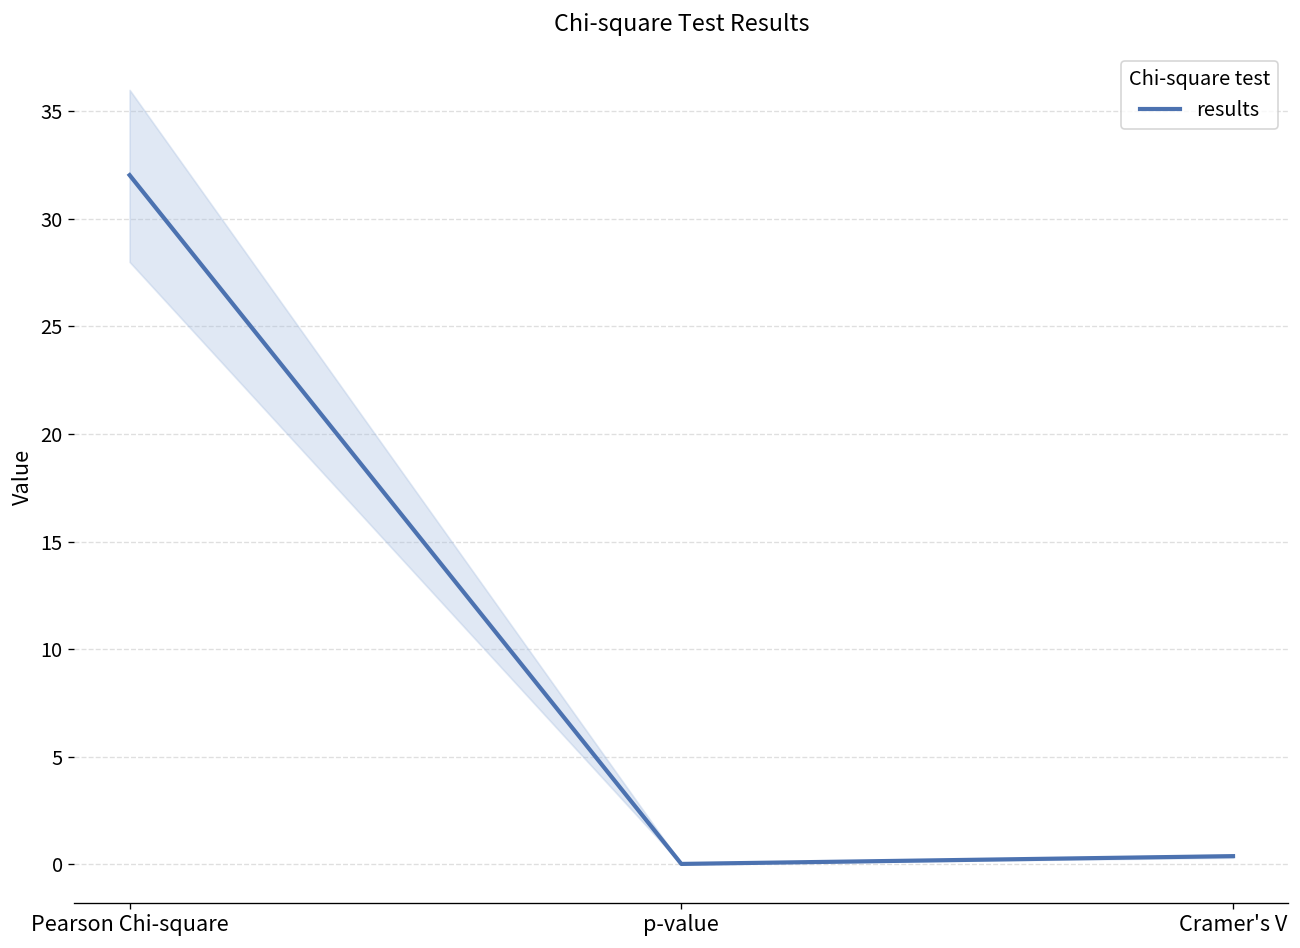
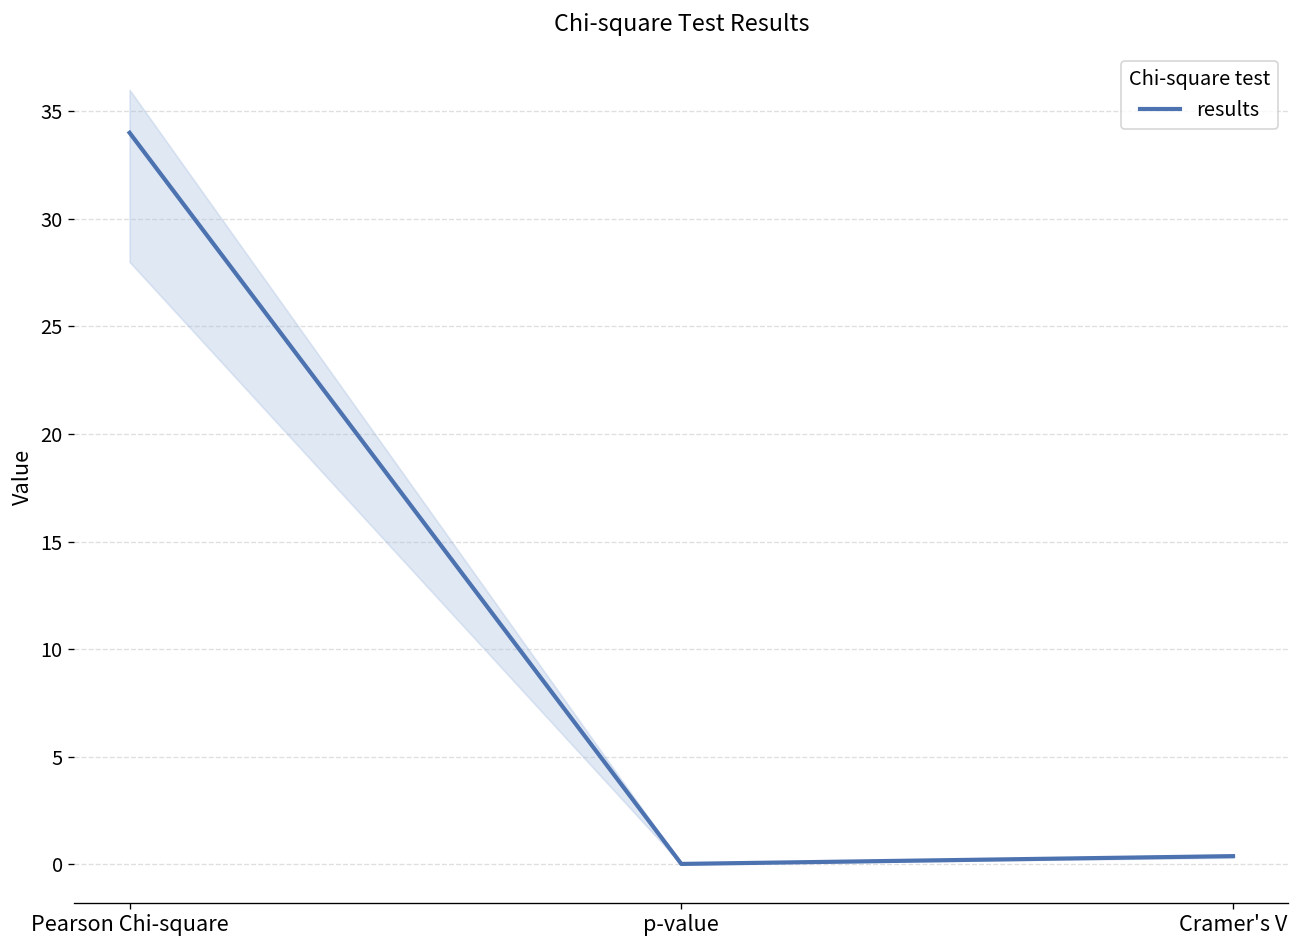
results, Pearson Chi-square: 32.0 -> 34.0
